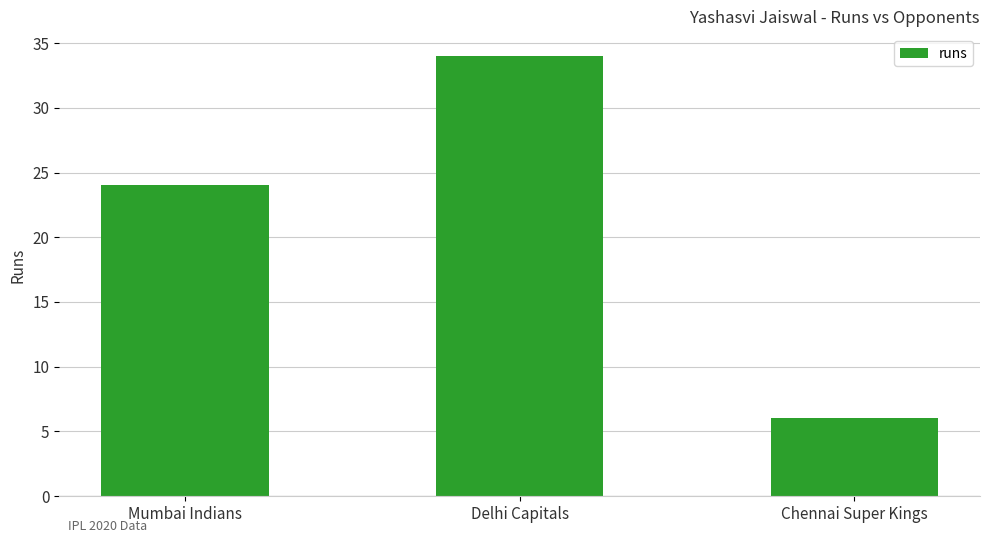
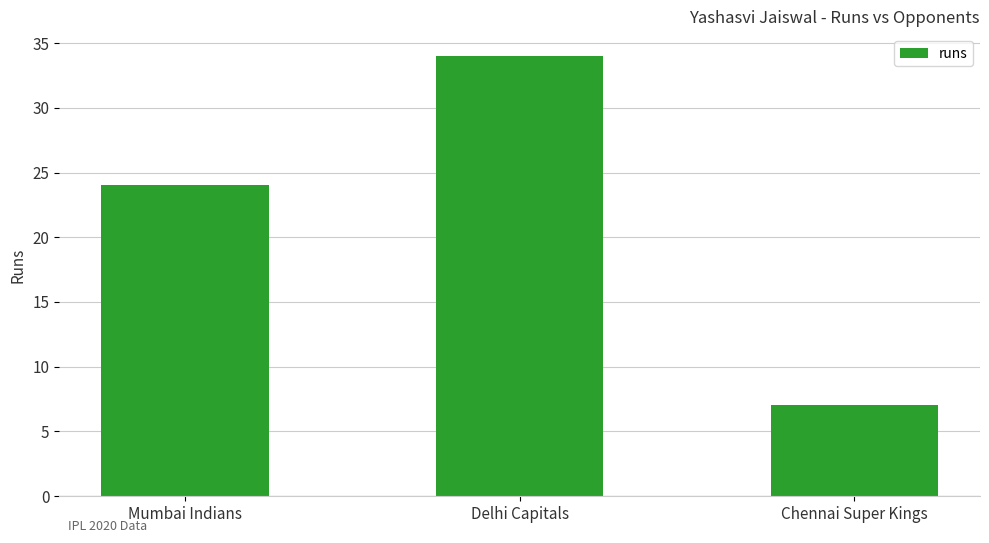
Chennai Super Kings: 6 -> 7
